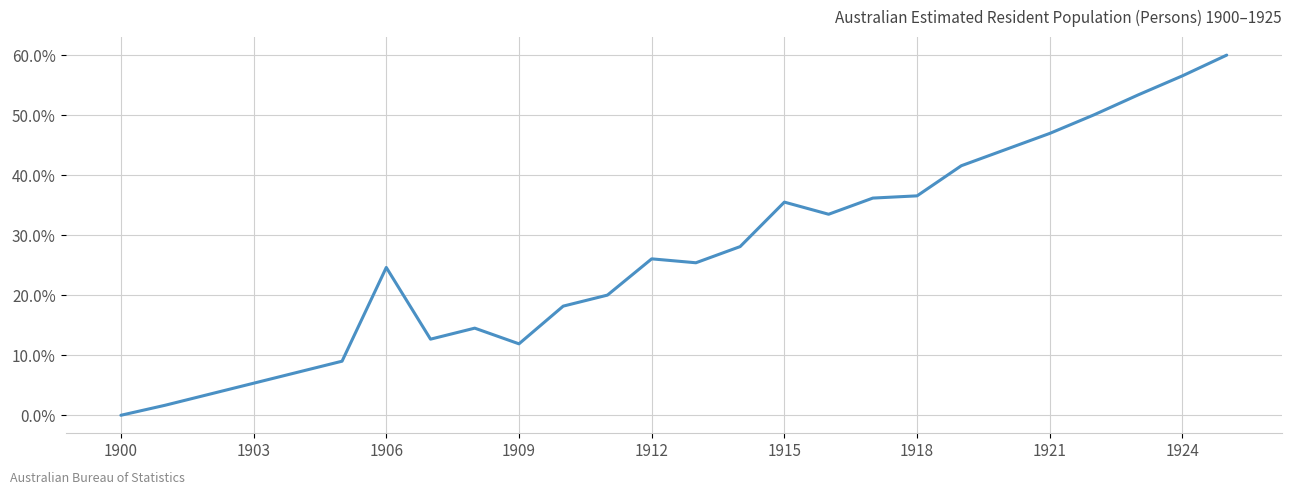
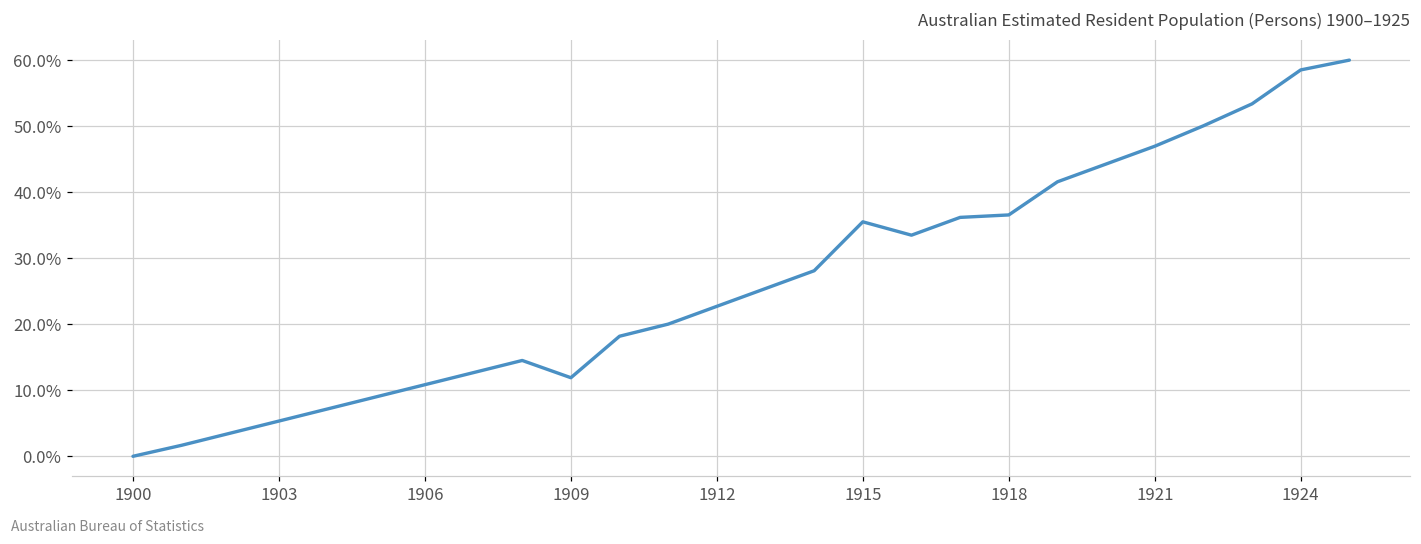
1906: 25% -> 11%
1912: 26% -> 23%
1924: 57% -> 59%
